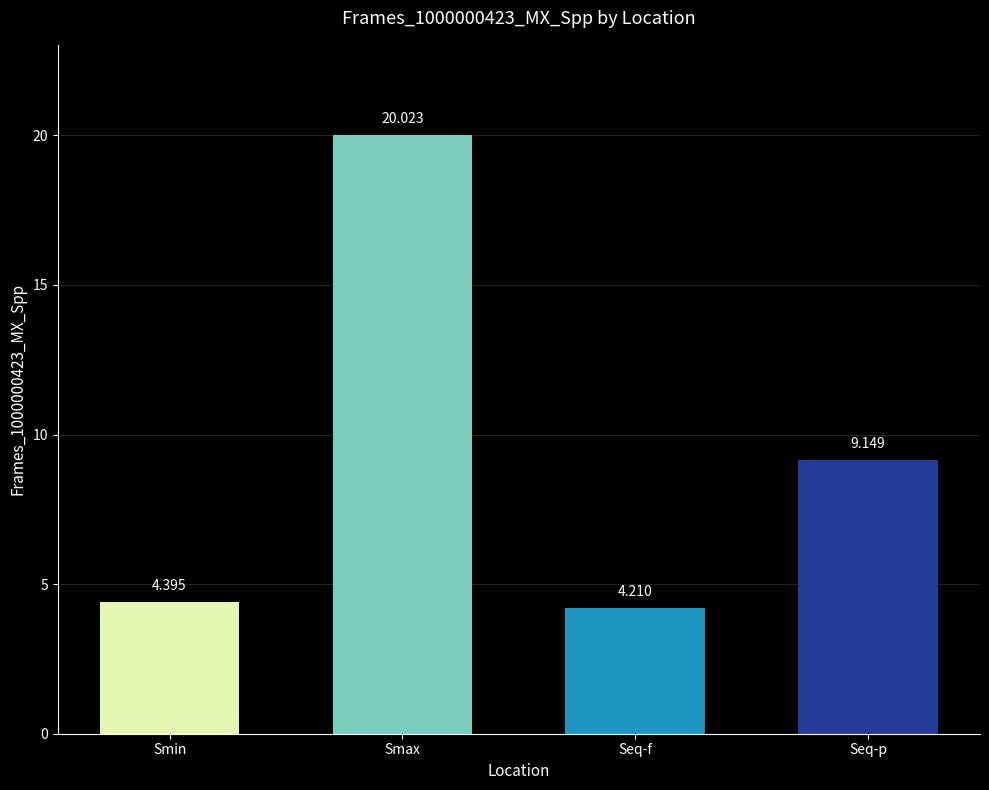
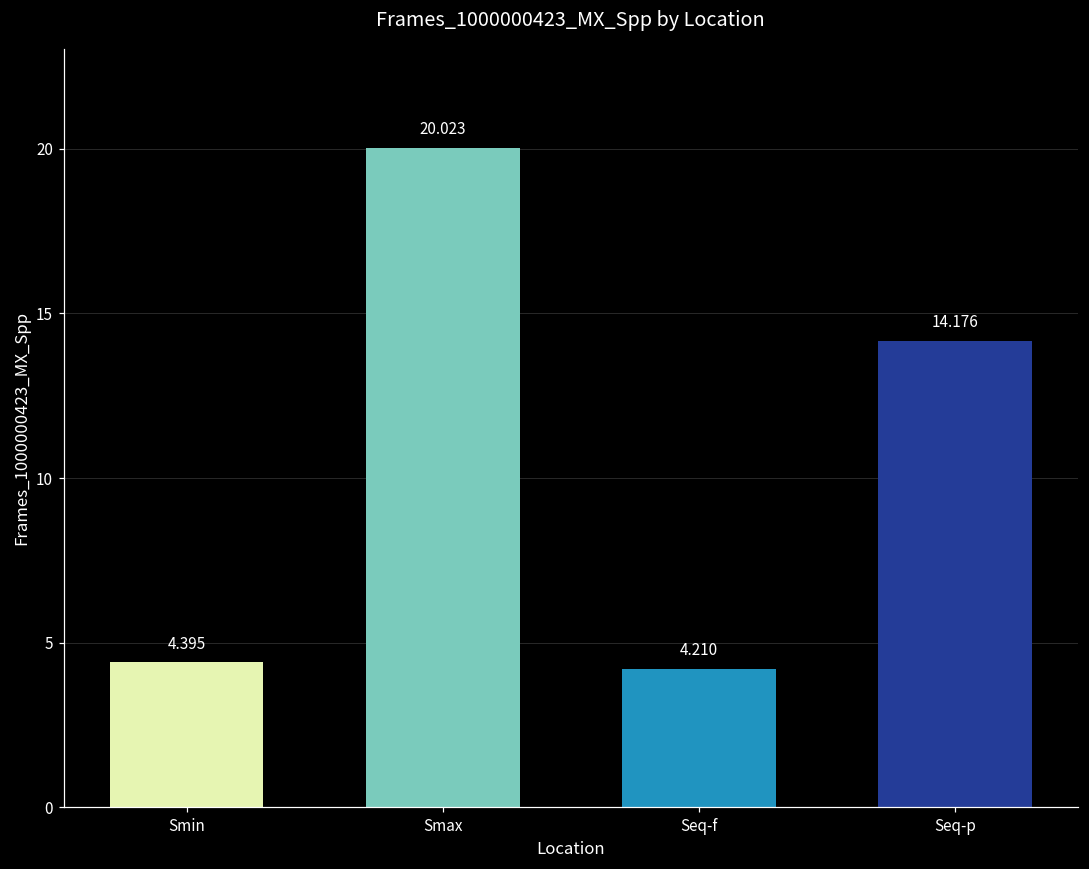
Seq-p: 9.149 -> 14.176
